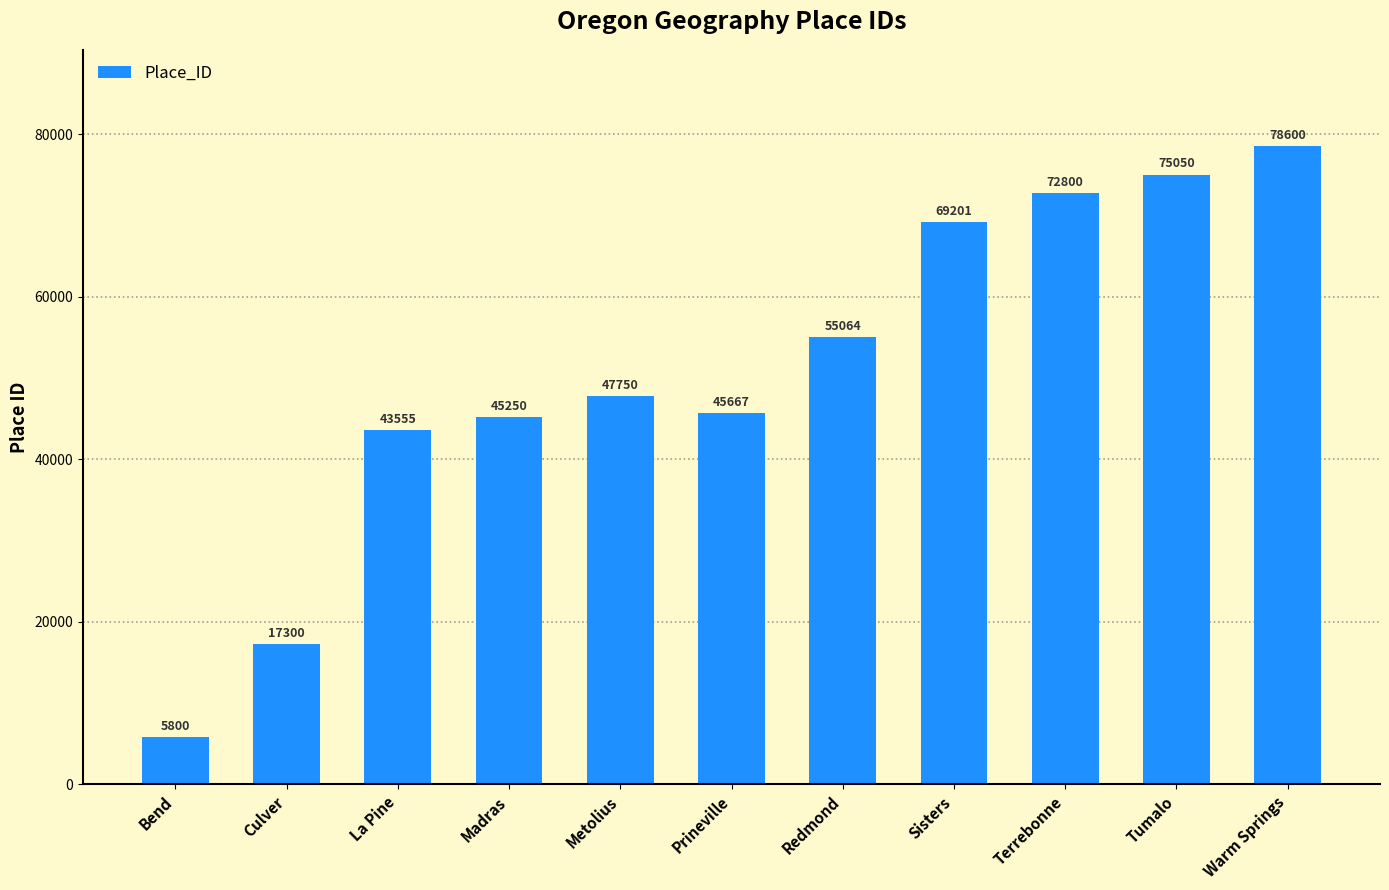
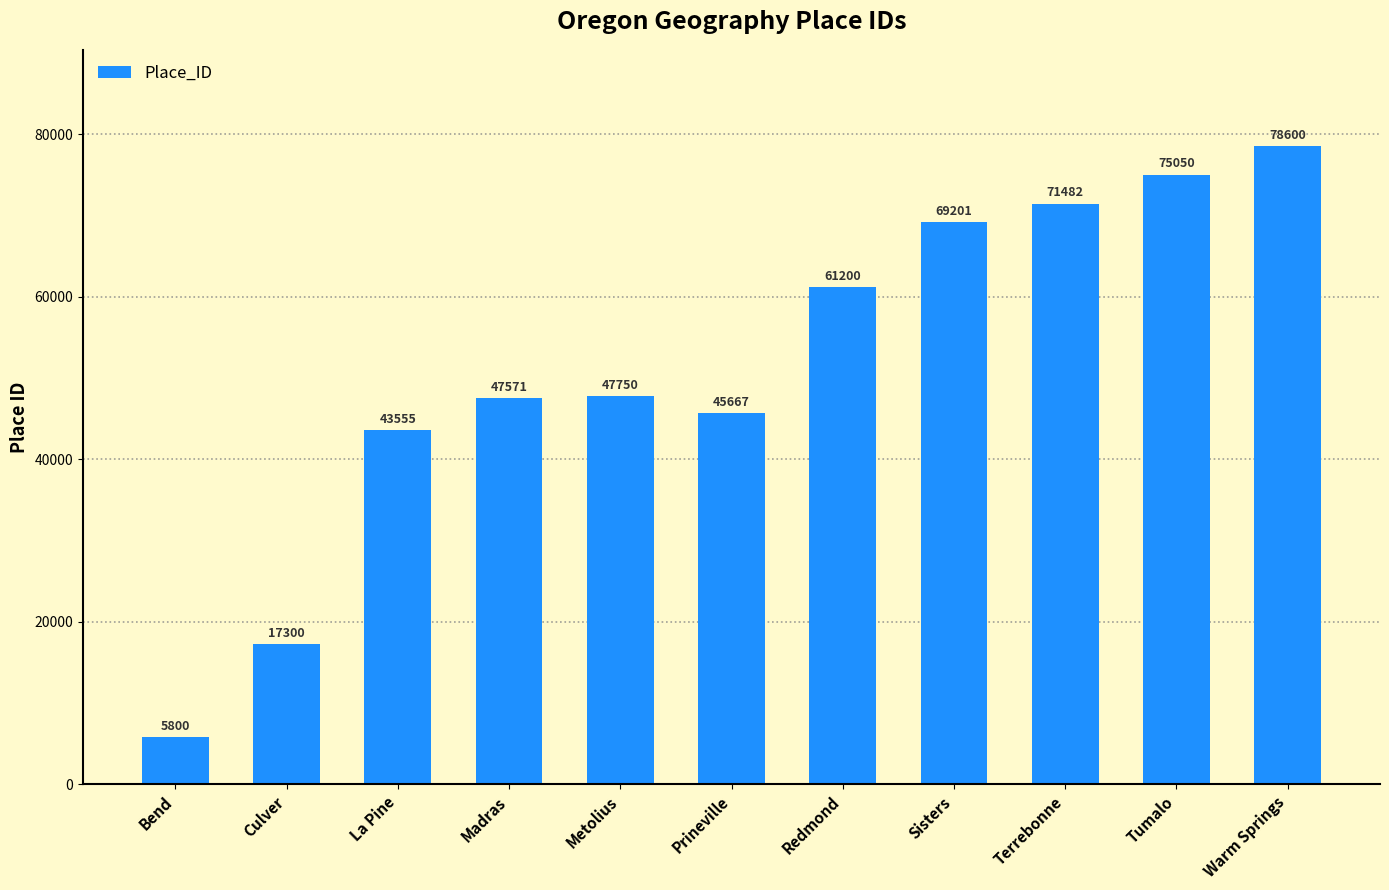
Madras: 45250 -> 47571
Redmond: 55064 -> 61200
Terrebonne: 72800 -> 71482
